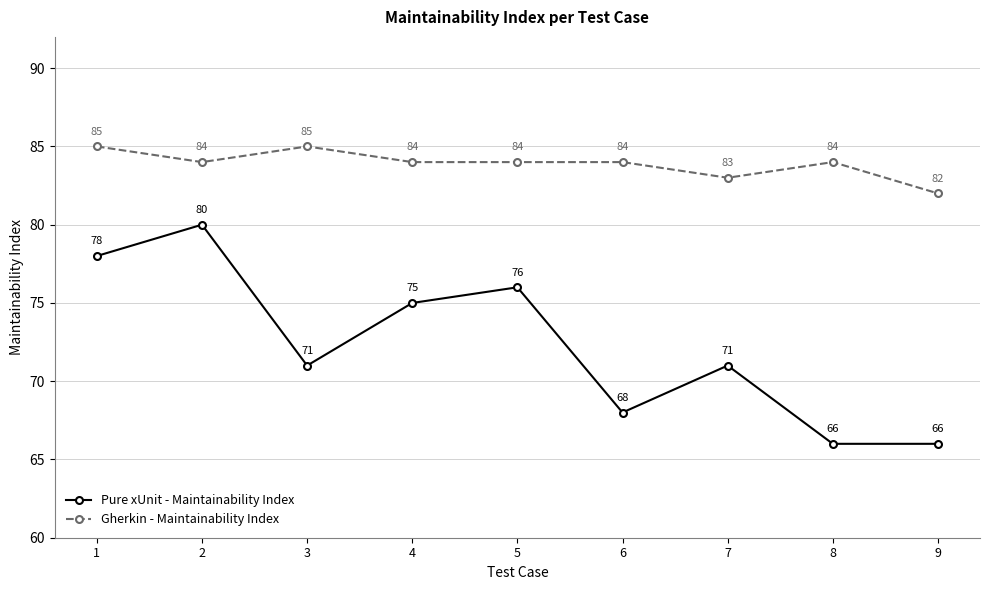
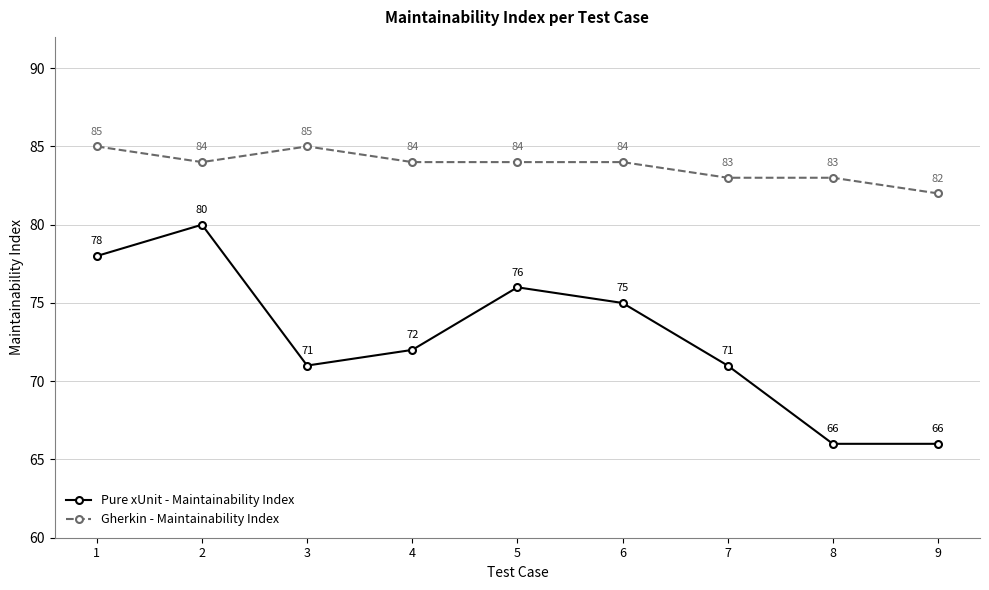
Pure xUnit - Maintainability Index, 4: 75 -> 72
Pure xUnit - Maintainability Index, 6: 68 -> 75
Gherkin - Maintainability Index, 8: 84 -> 83
